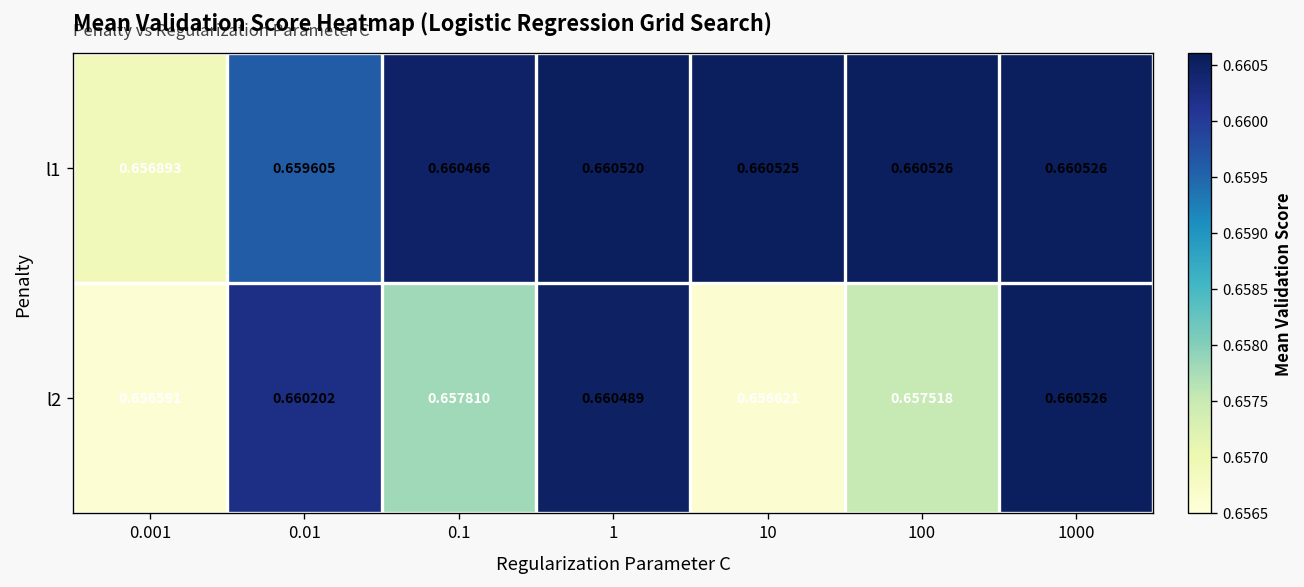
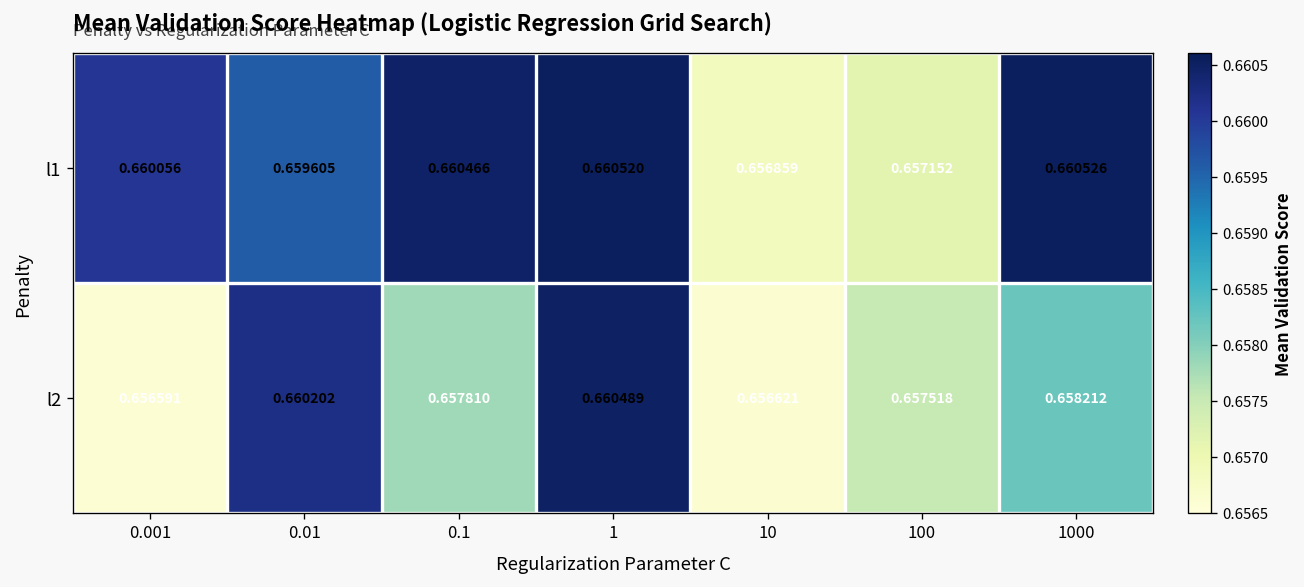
l1, 0.001: 0.656893 -> 0.660056
l1, 10: 0.660525 -> 0.656859
l1, 100: 0.660526 -> 0.657152
l2, 1000: 0.660526 -> 0.658212
